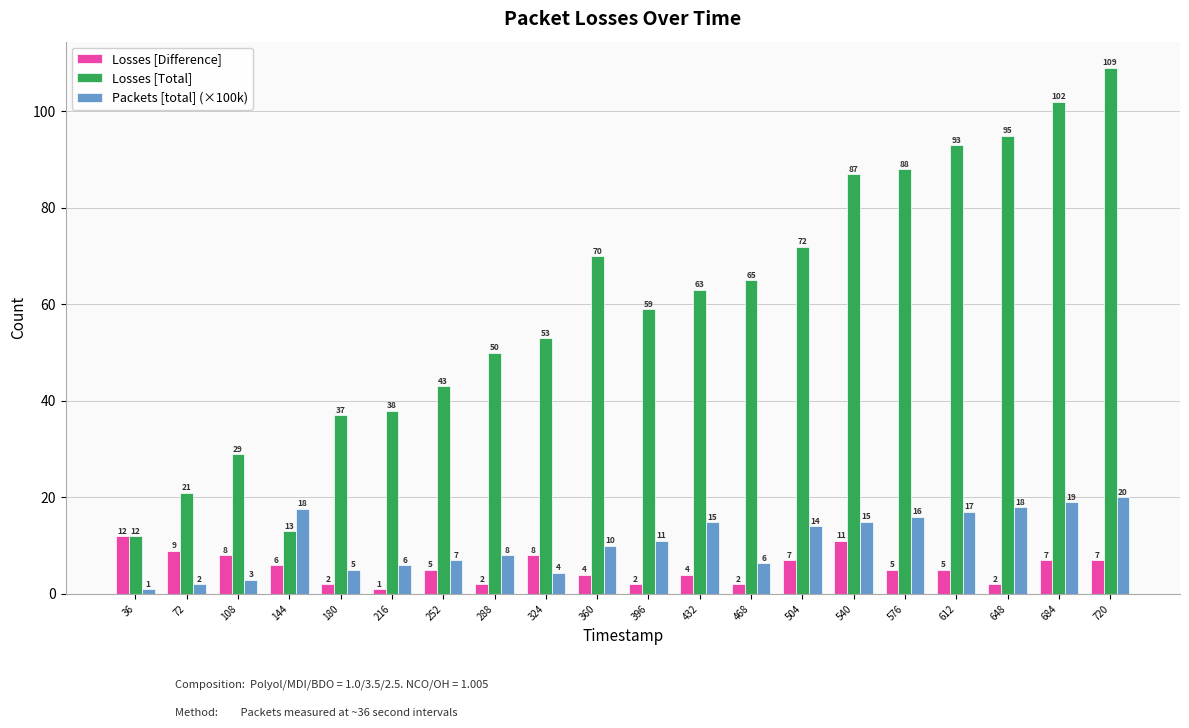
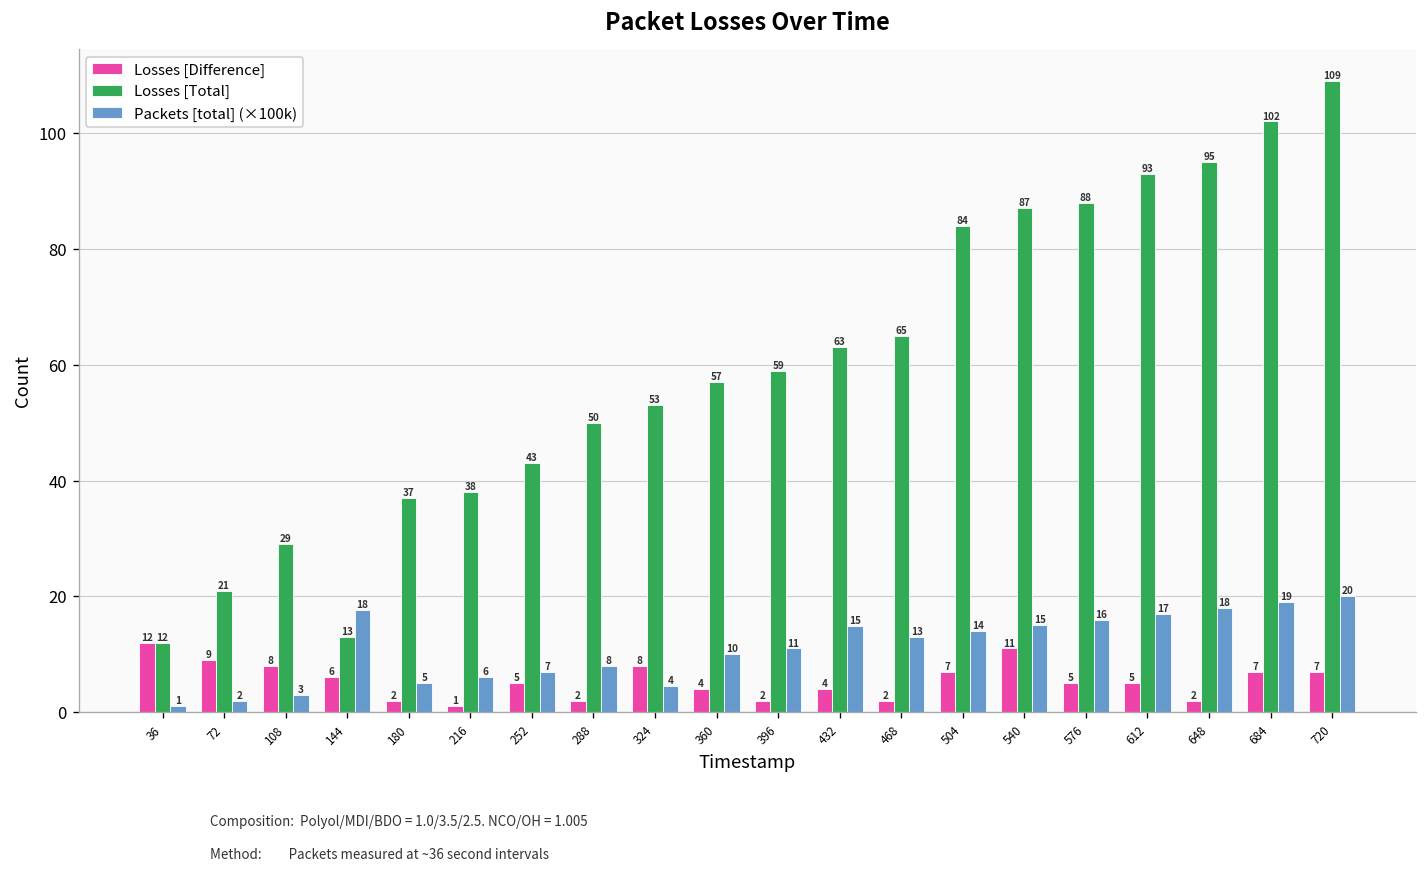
Losses [Total], 360: 70 -> 57
Packets [total] (×100k), 468: 6 -> 13
Losses [Total], 504: 72 -> 84
